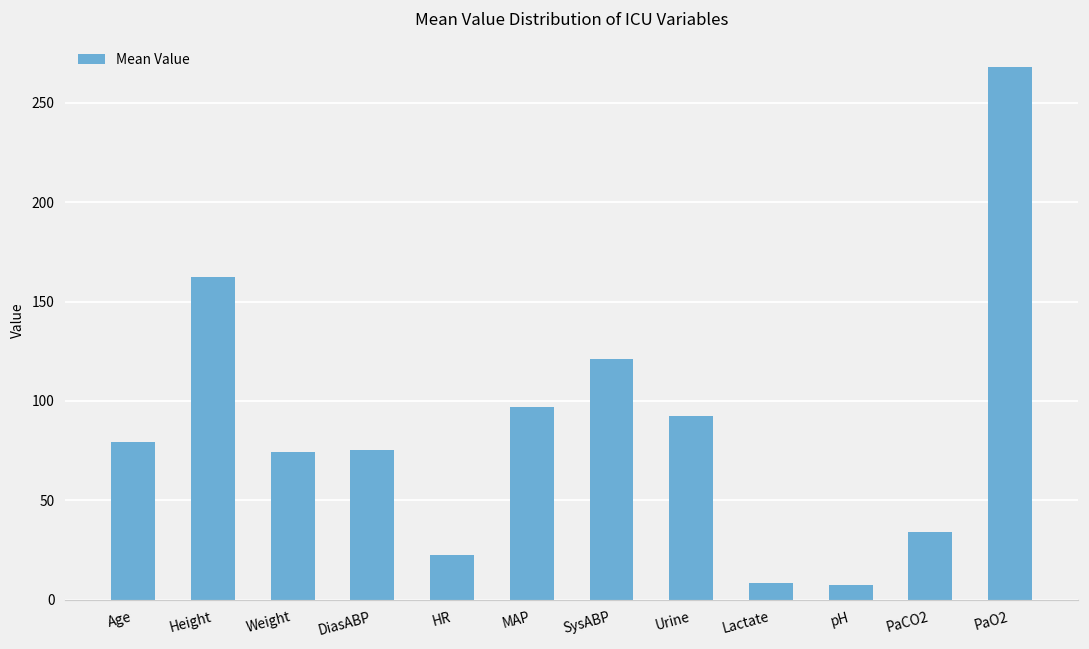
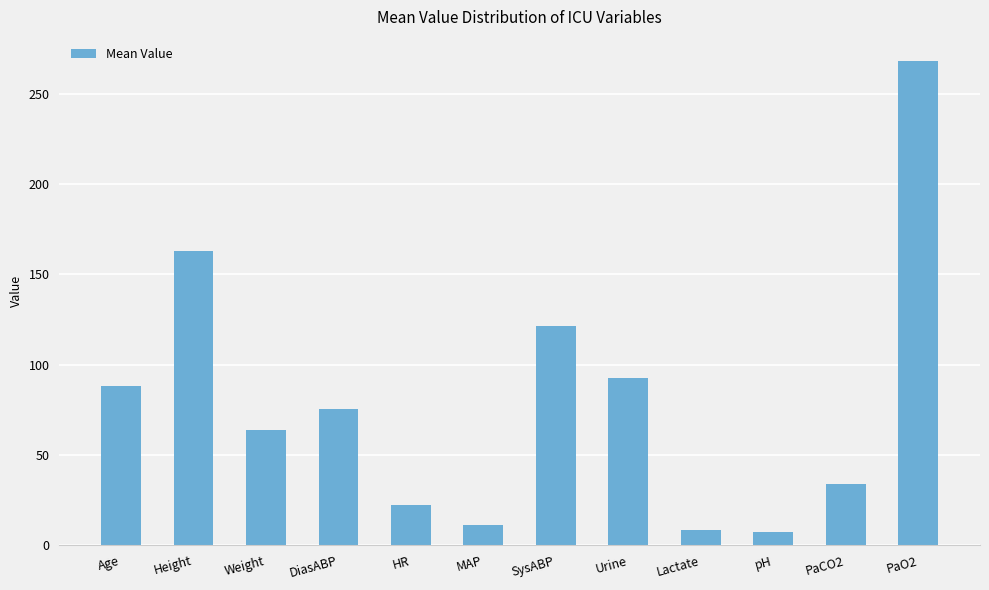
Age: 79 -> 88
Weight: 74 -> 64
MAP: 97 -> 11
